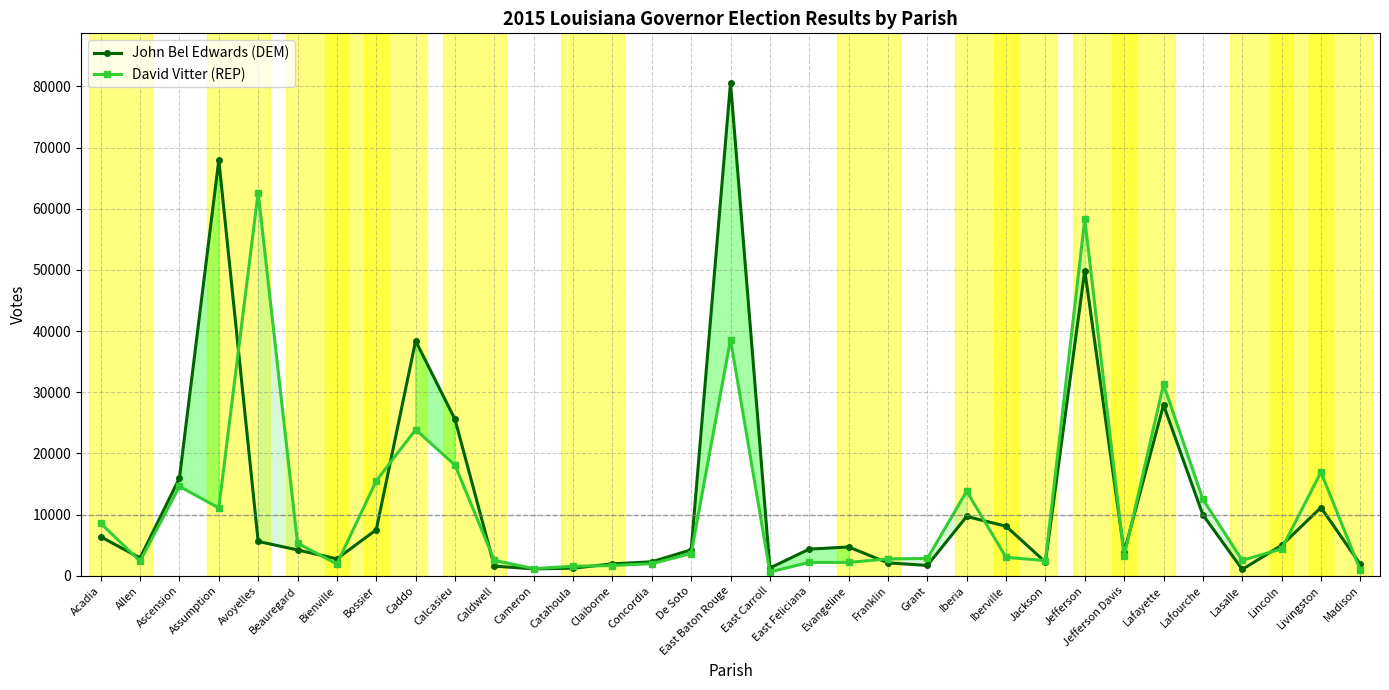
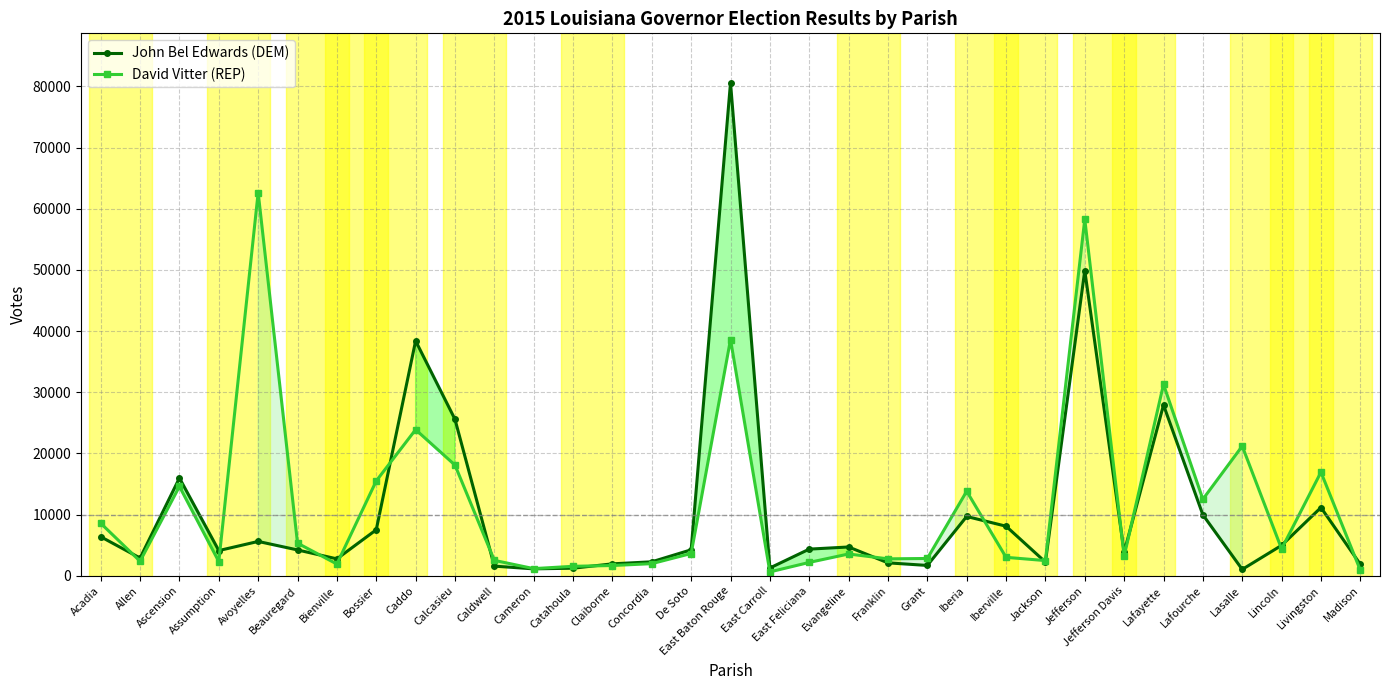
John Bel Edwards (DEM), Assumption: 68000 -> 4000
David Vitter (REP), Assumption: 11000 -> 2000
David Vitter (REP), Evangeline: 2000 -> 4000
David Vitter (REP), Lasalle: 3000 -> 21000
